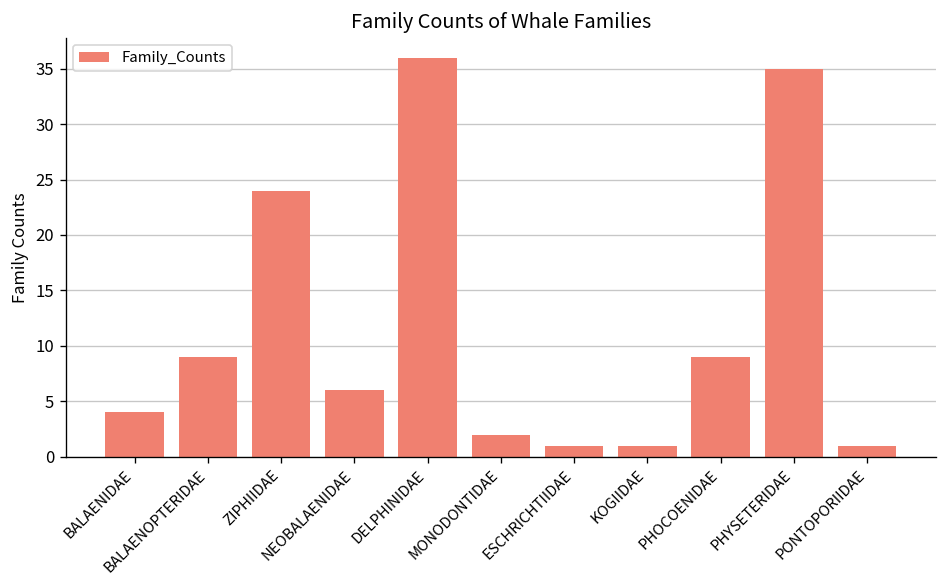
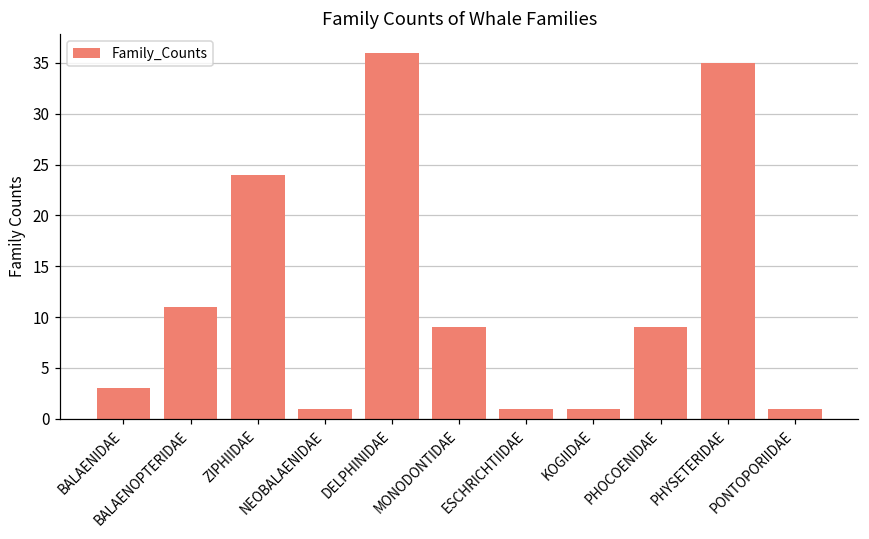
BALAENIDAE: 4 -> 3
BALAENOPTERIDAE: 9 -> 11
NEOBALAENIDAE: 6 -> 1
MONODONTIDAE: 2 -> 9
